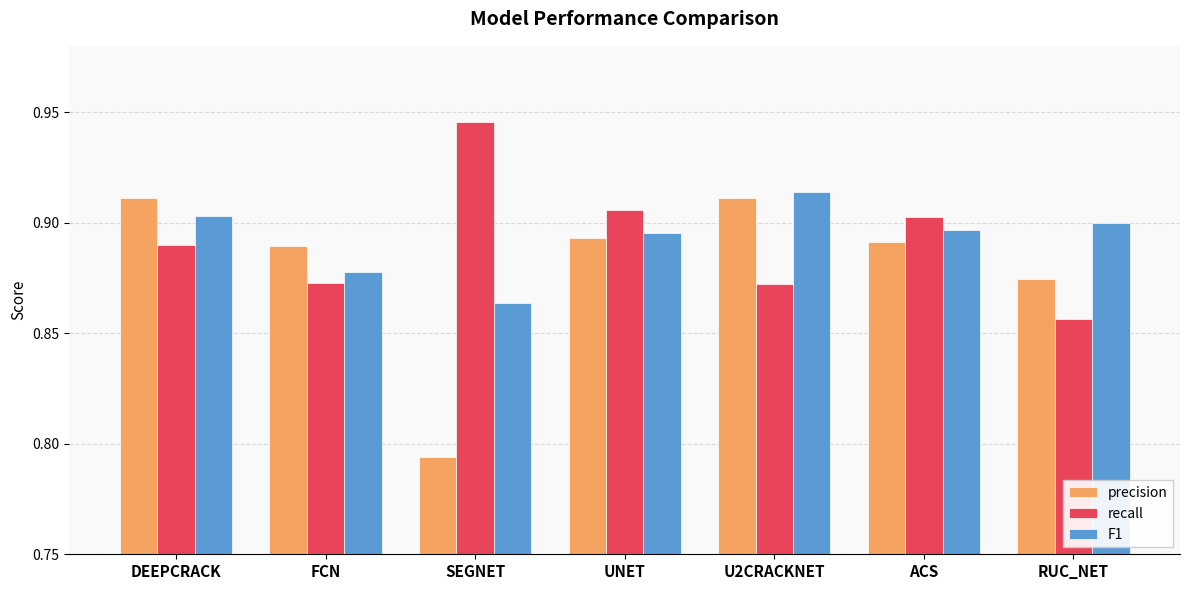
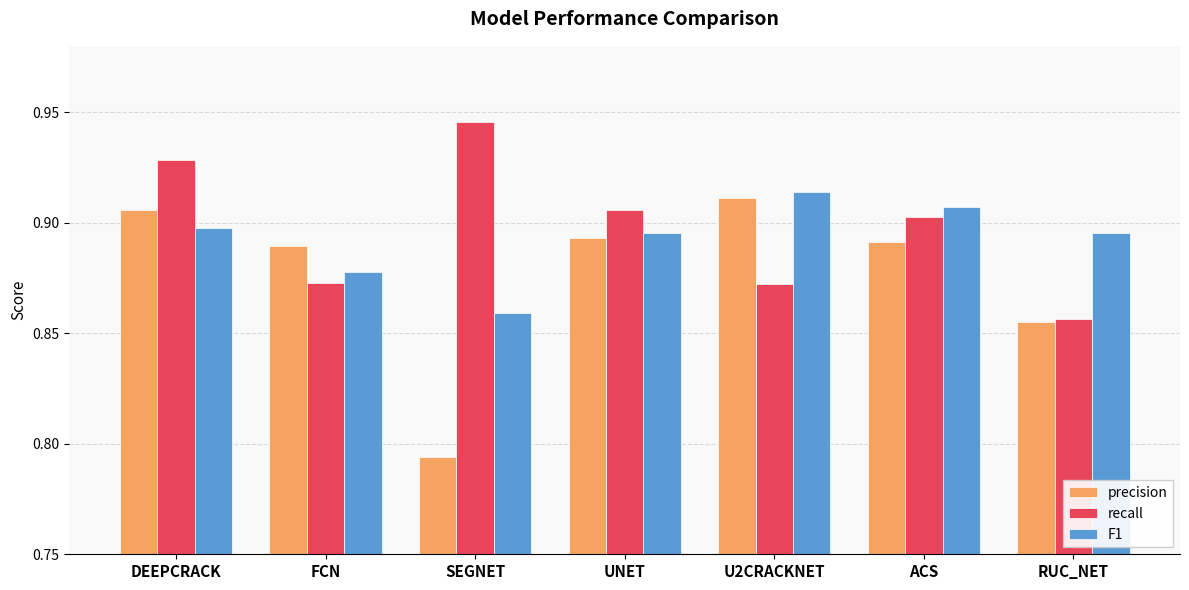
precision, DEEPCRACK: 0.911 -> 0.906
recall, DEEPCRACK: 0.890 -> 0.928
F1, DEEPCRACK: 0.903 -> 0.897
F1, SEGNET: 0.864 -> 0.859
F1, ACS: 0.897 -> 0.907
precision, RUC_NET: 0.875 -> 0.855
F1, RUC_NET: 0.900 -> 0.896
